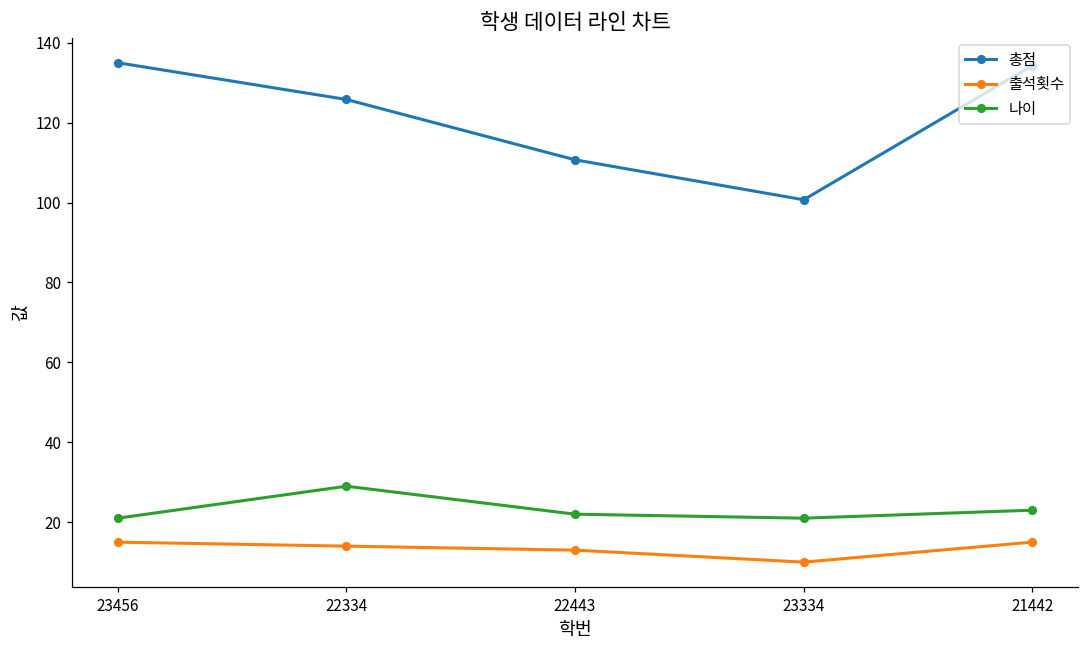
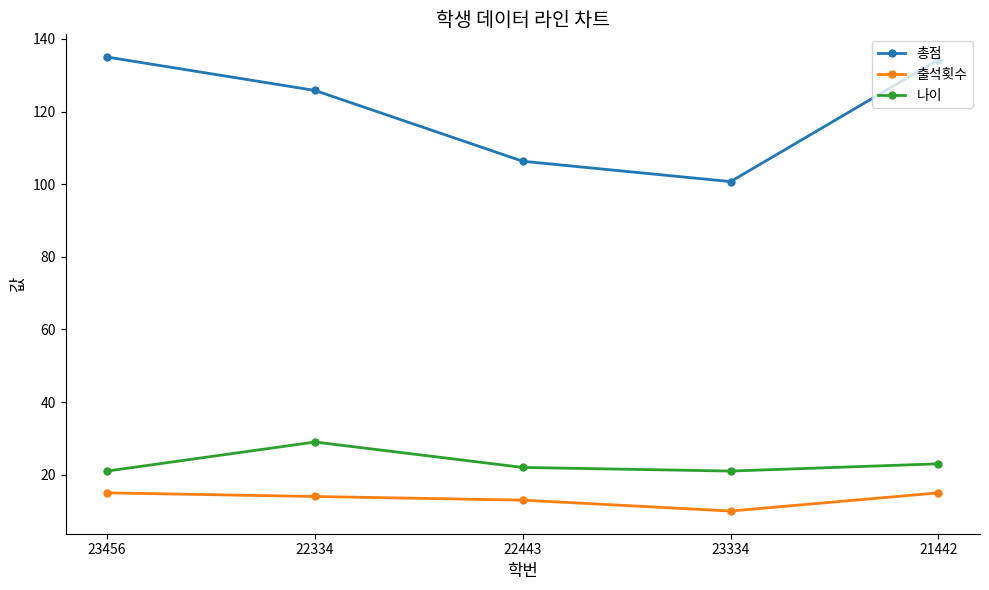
총점, 22443: 111 -> 106
